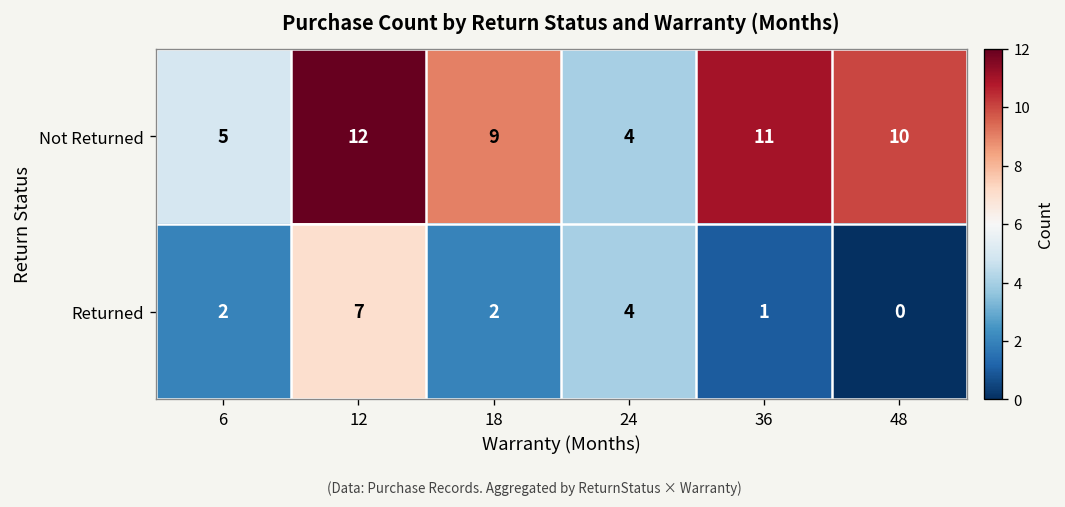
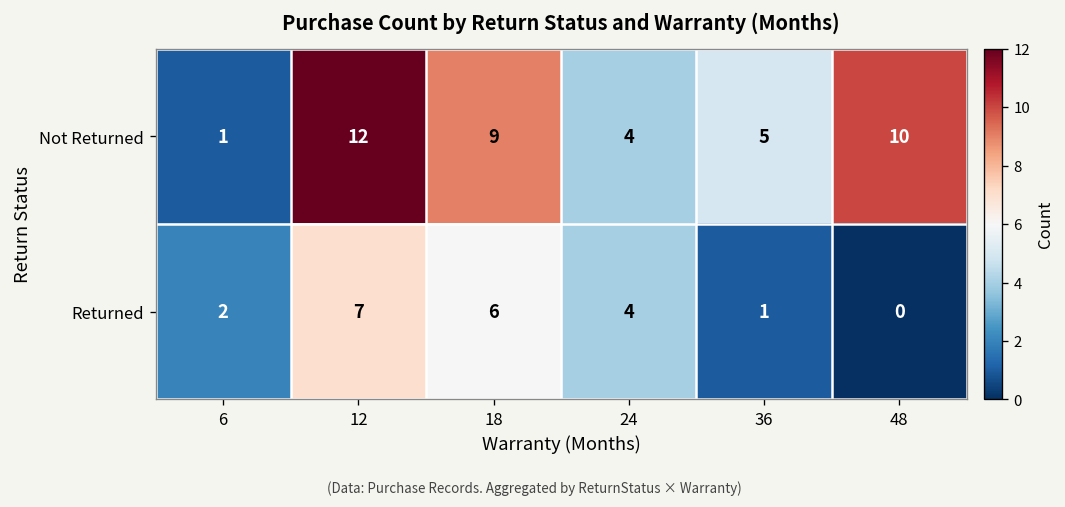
Not Returned, 6: 5 -> 1
Not Returned, 36: 11 -> 5
Returned, 18: 2 -> 6
